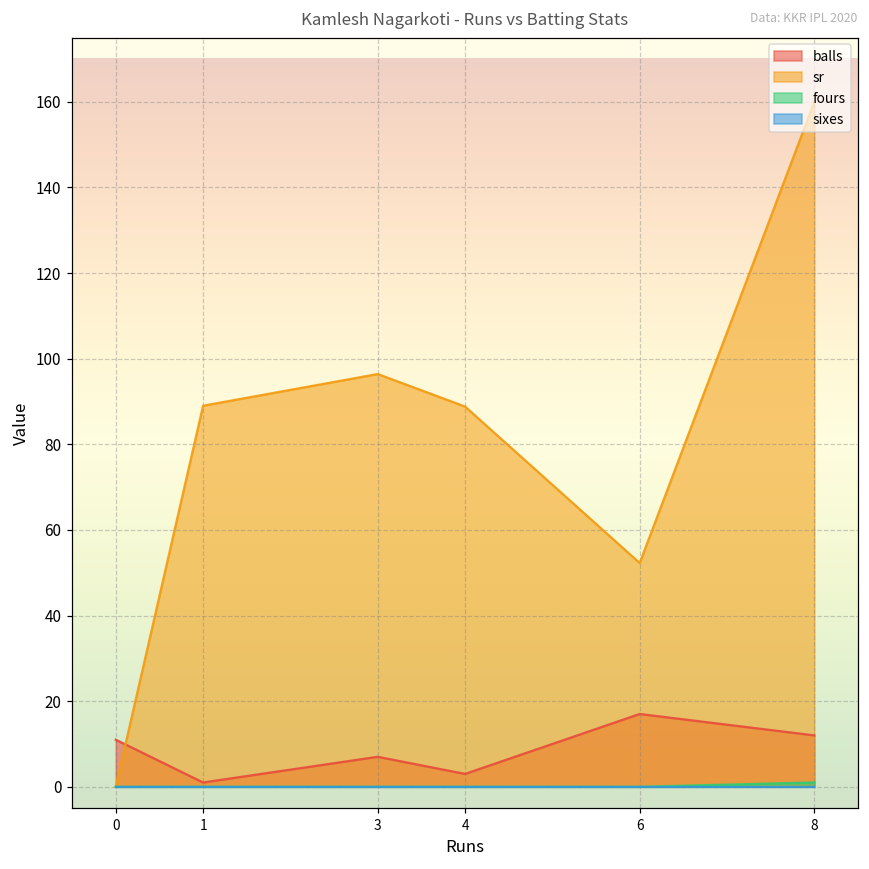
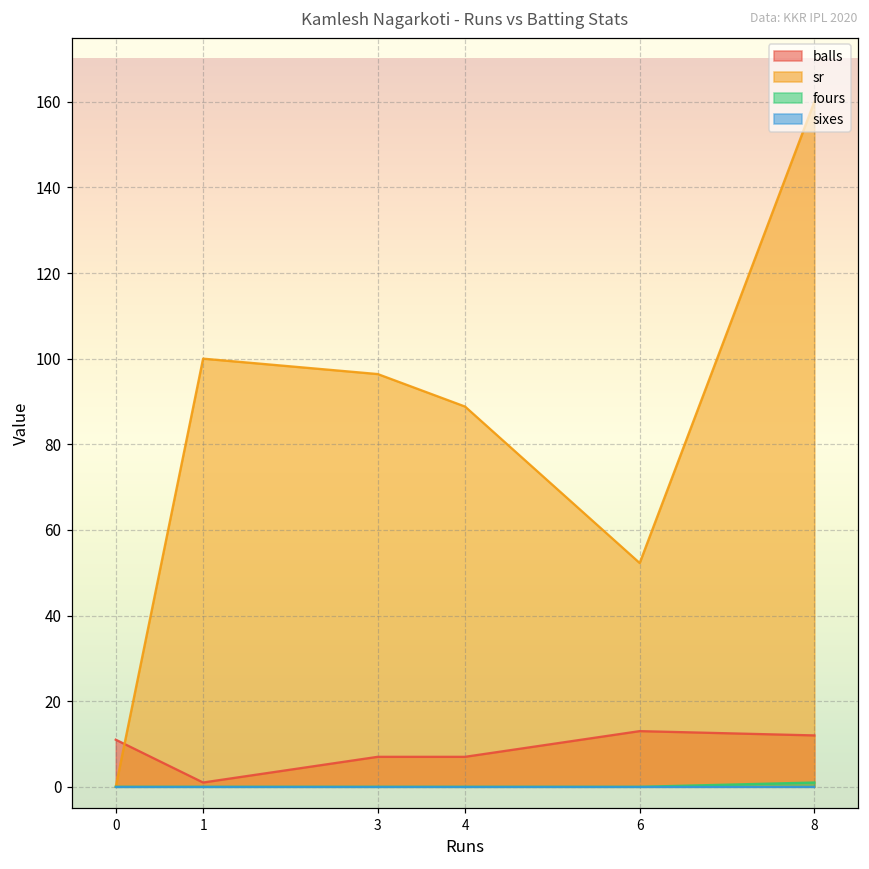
sr, 1: 89 -> 100
balls, 4: 3 -> 7
balls, 6: 17 -> 13
